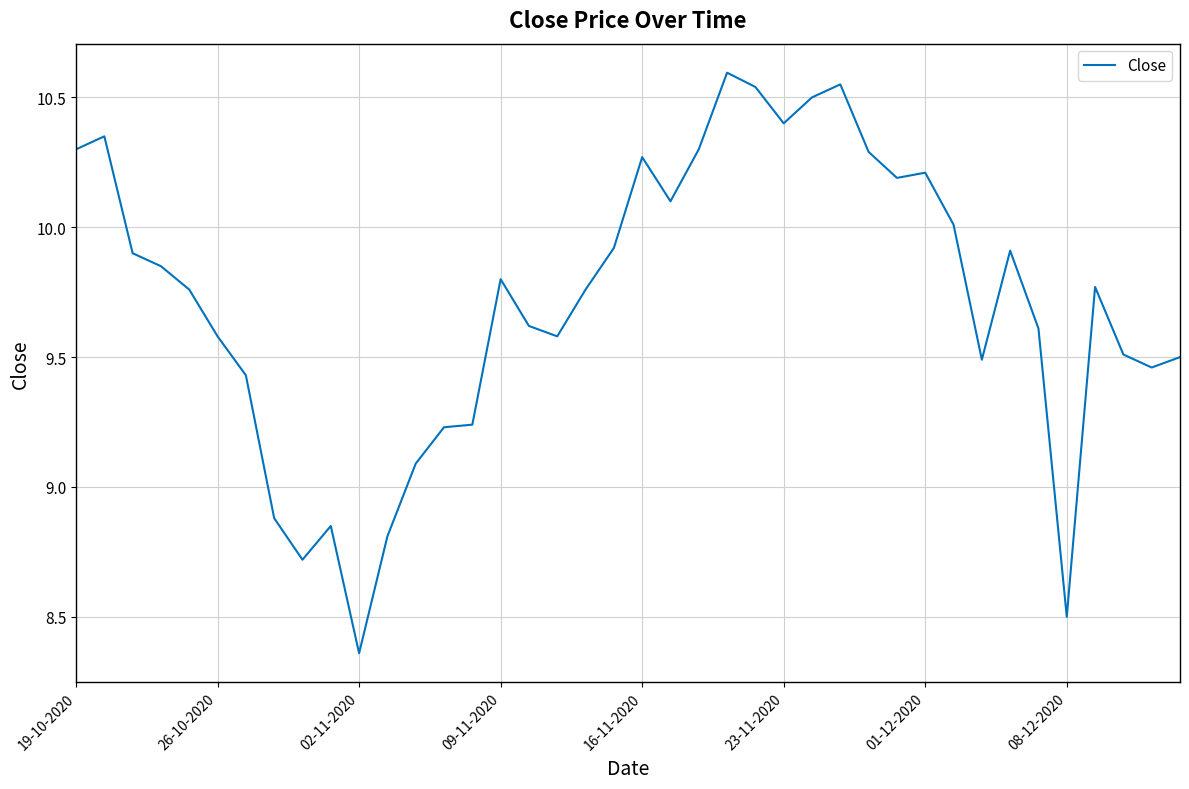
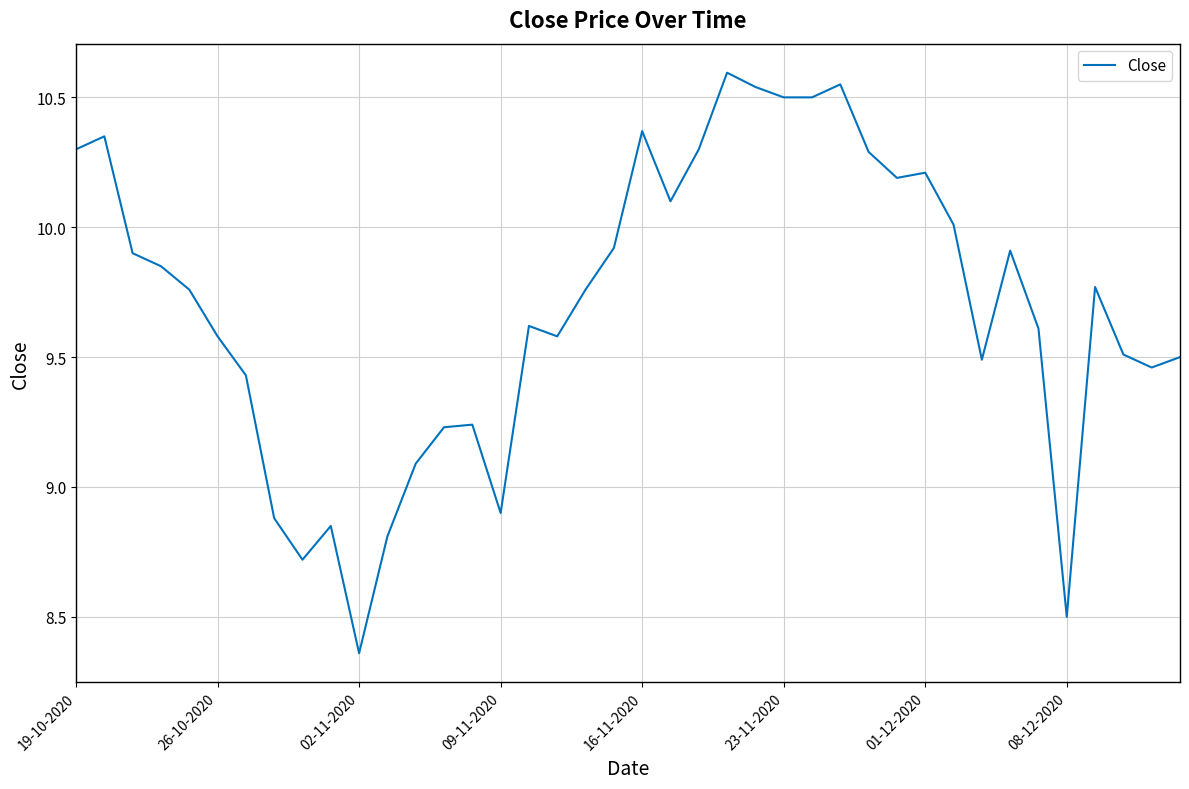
09-11-2020: 9.8 -> 8.9
16-11-2020: 10.27 -> 10.37
23-11-2020: 10.4 -> 10.5
